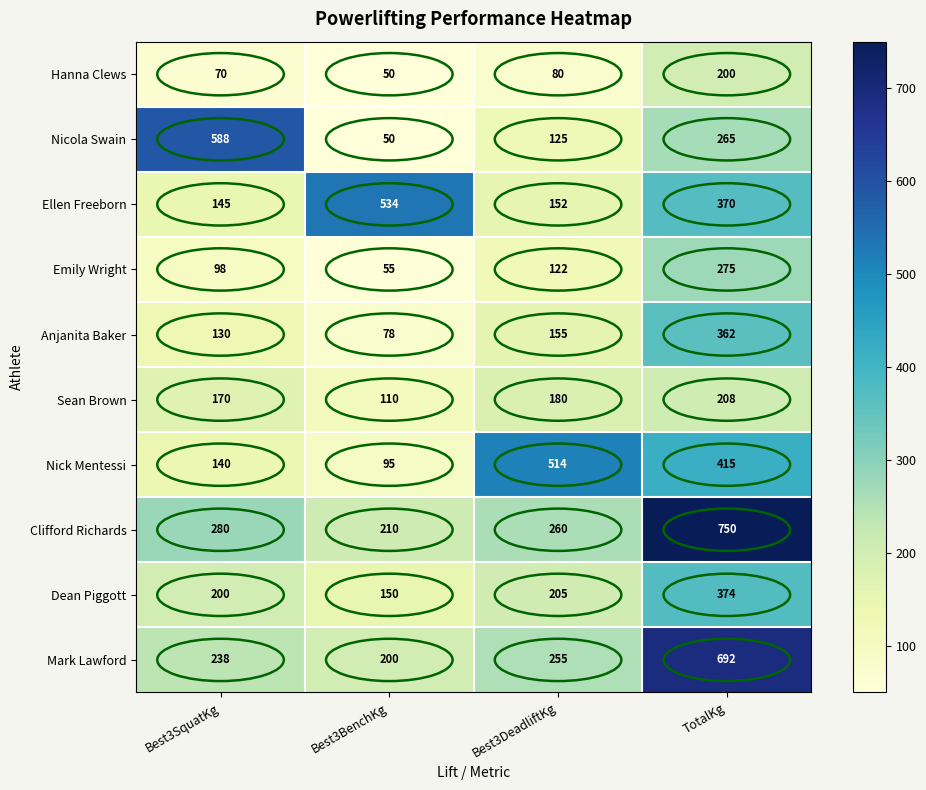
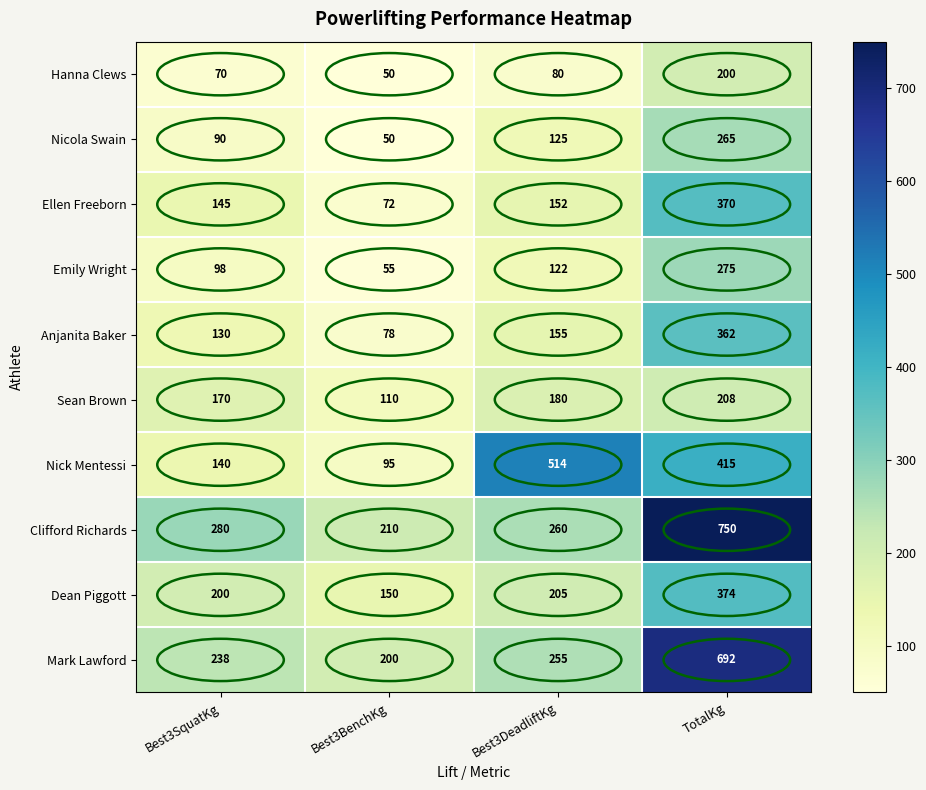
Nicola Swain, Best3SquatKg: 588 -> 90
Ellen Freeborn, Best3BenchKg: 534 -> 72
